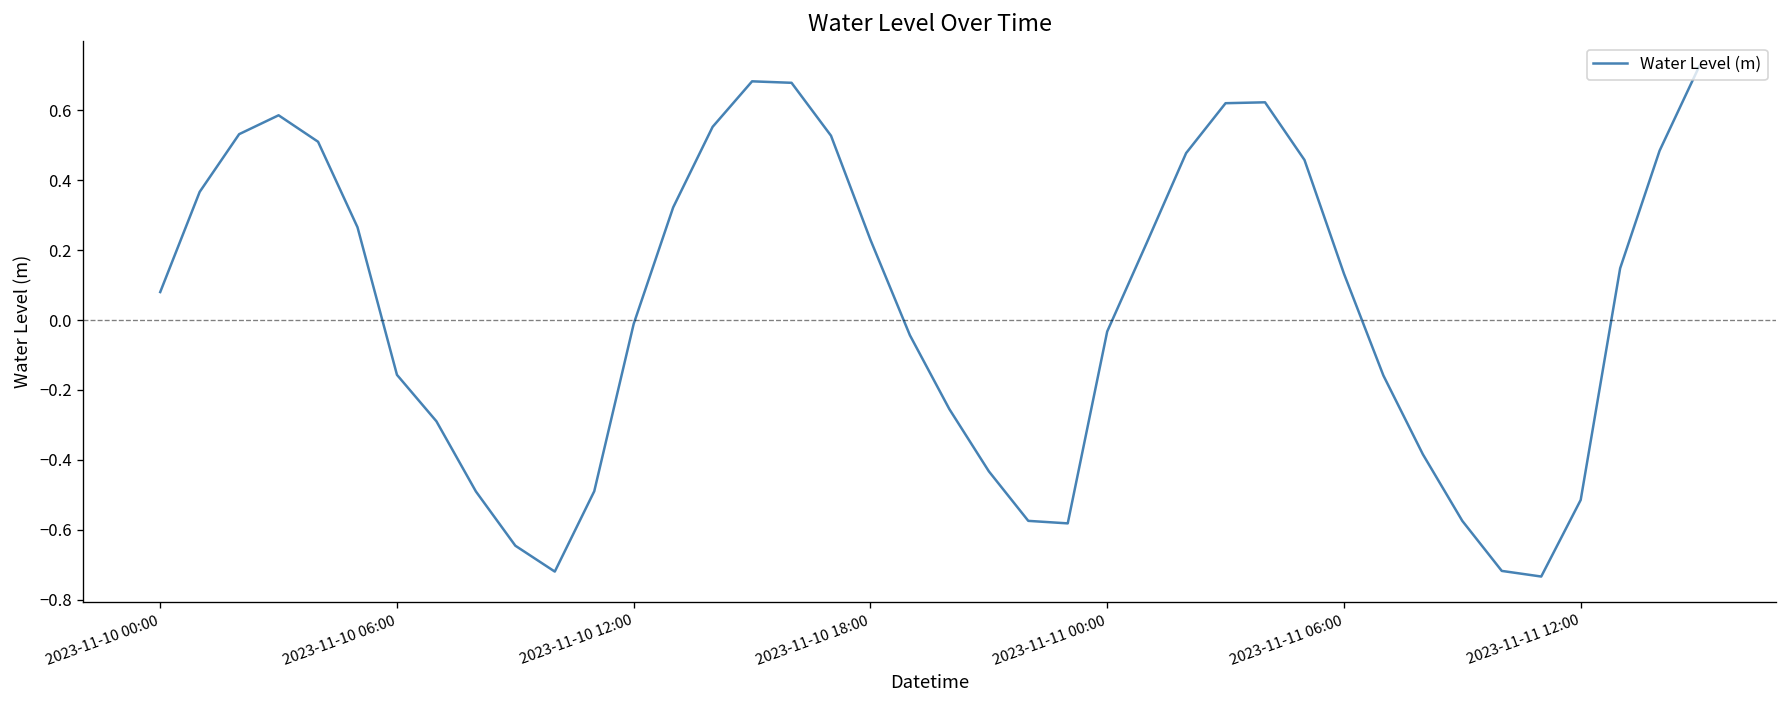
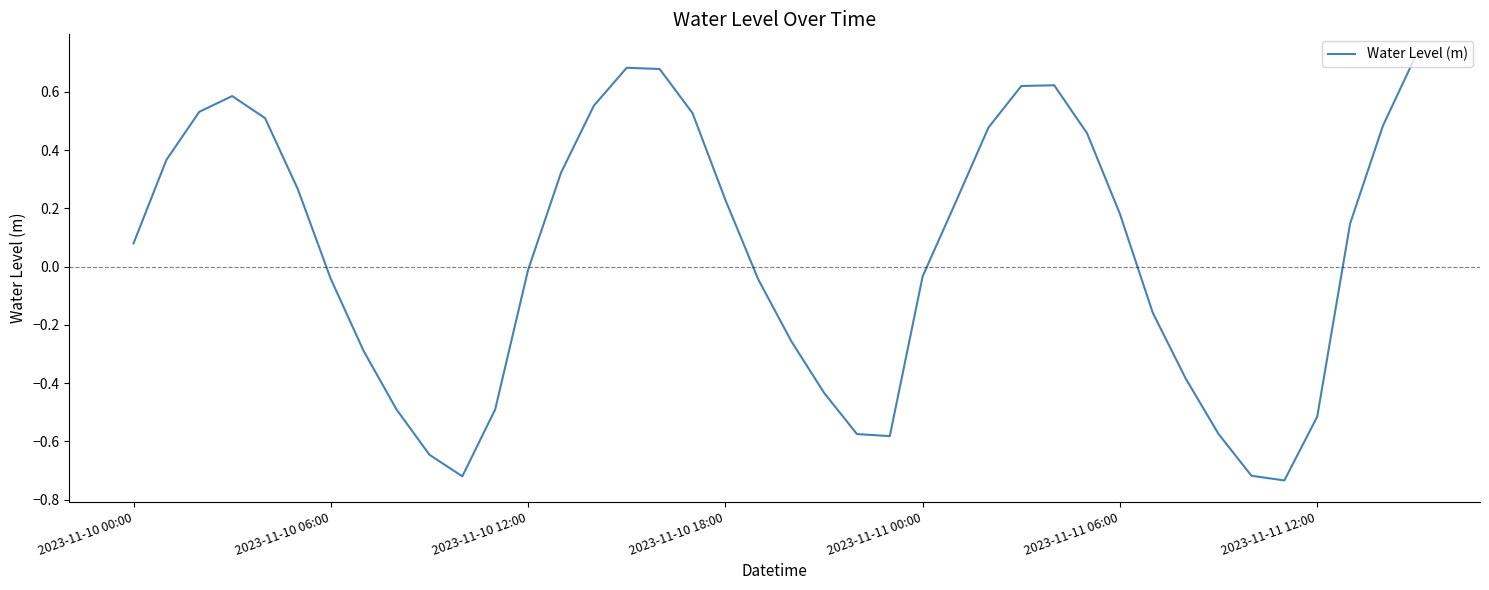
2023-11-10 06:00: -0.16 -> -0.04
2023-11-11 06:00: 0.13 -> 0.18
